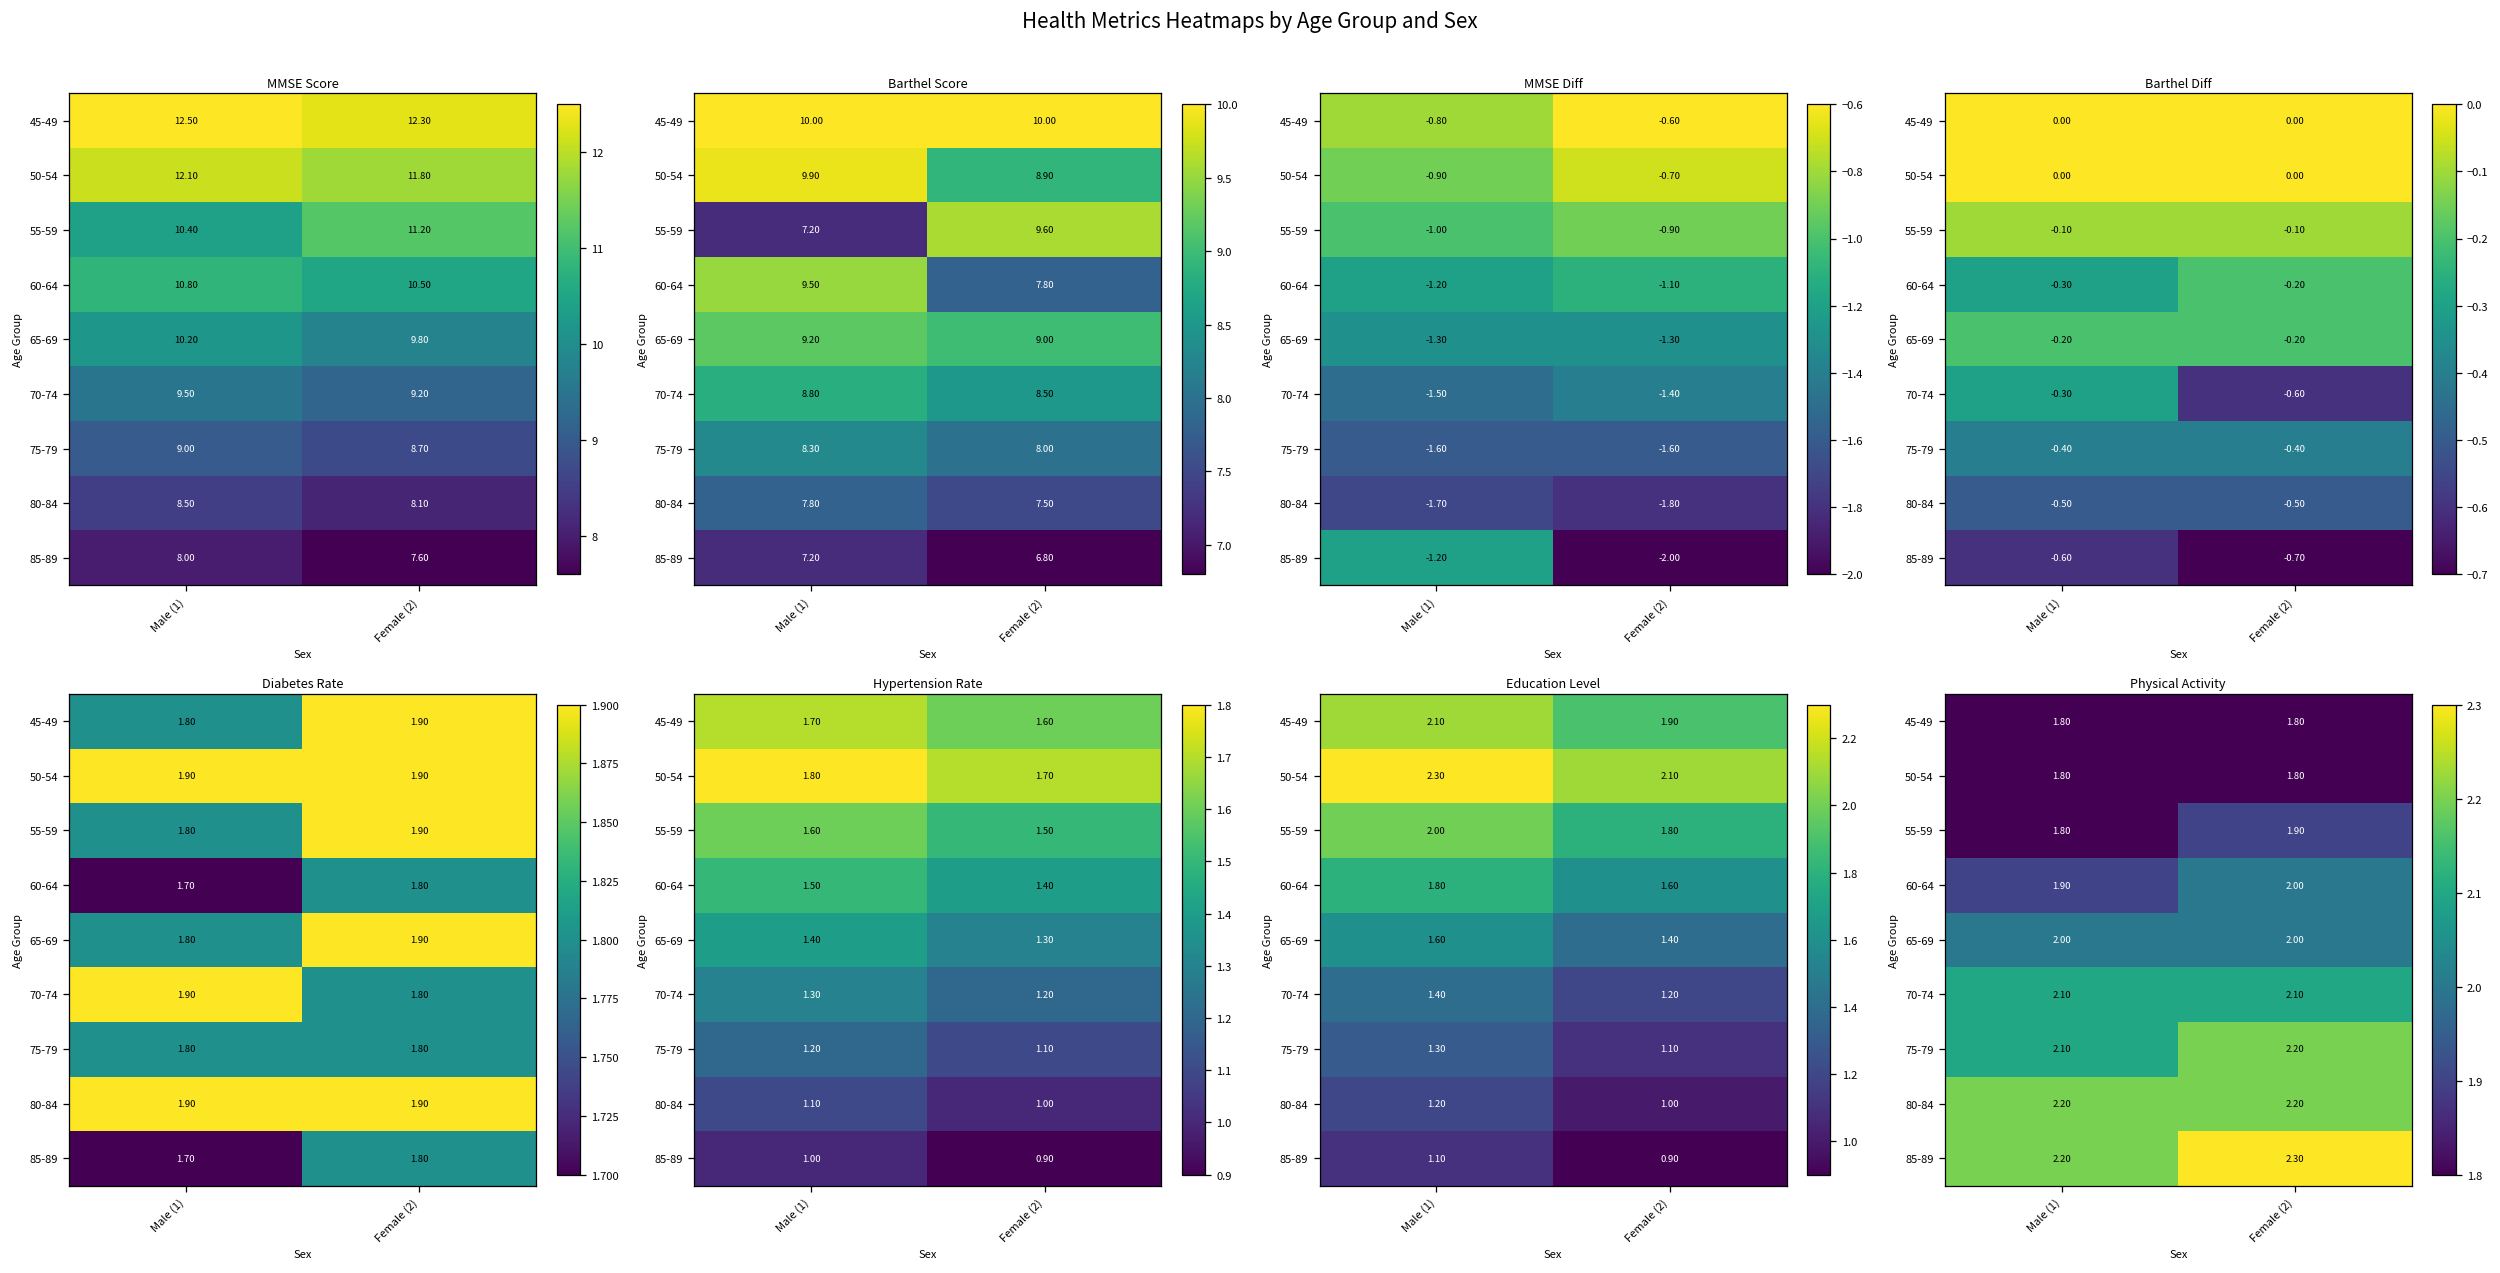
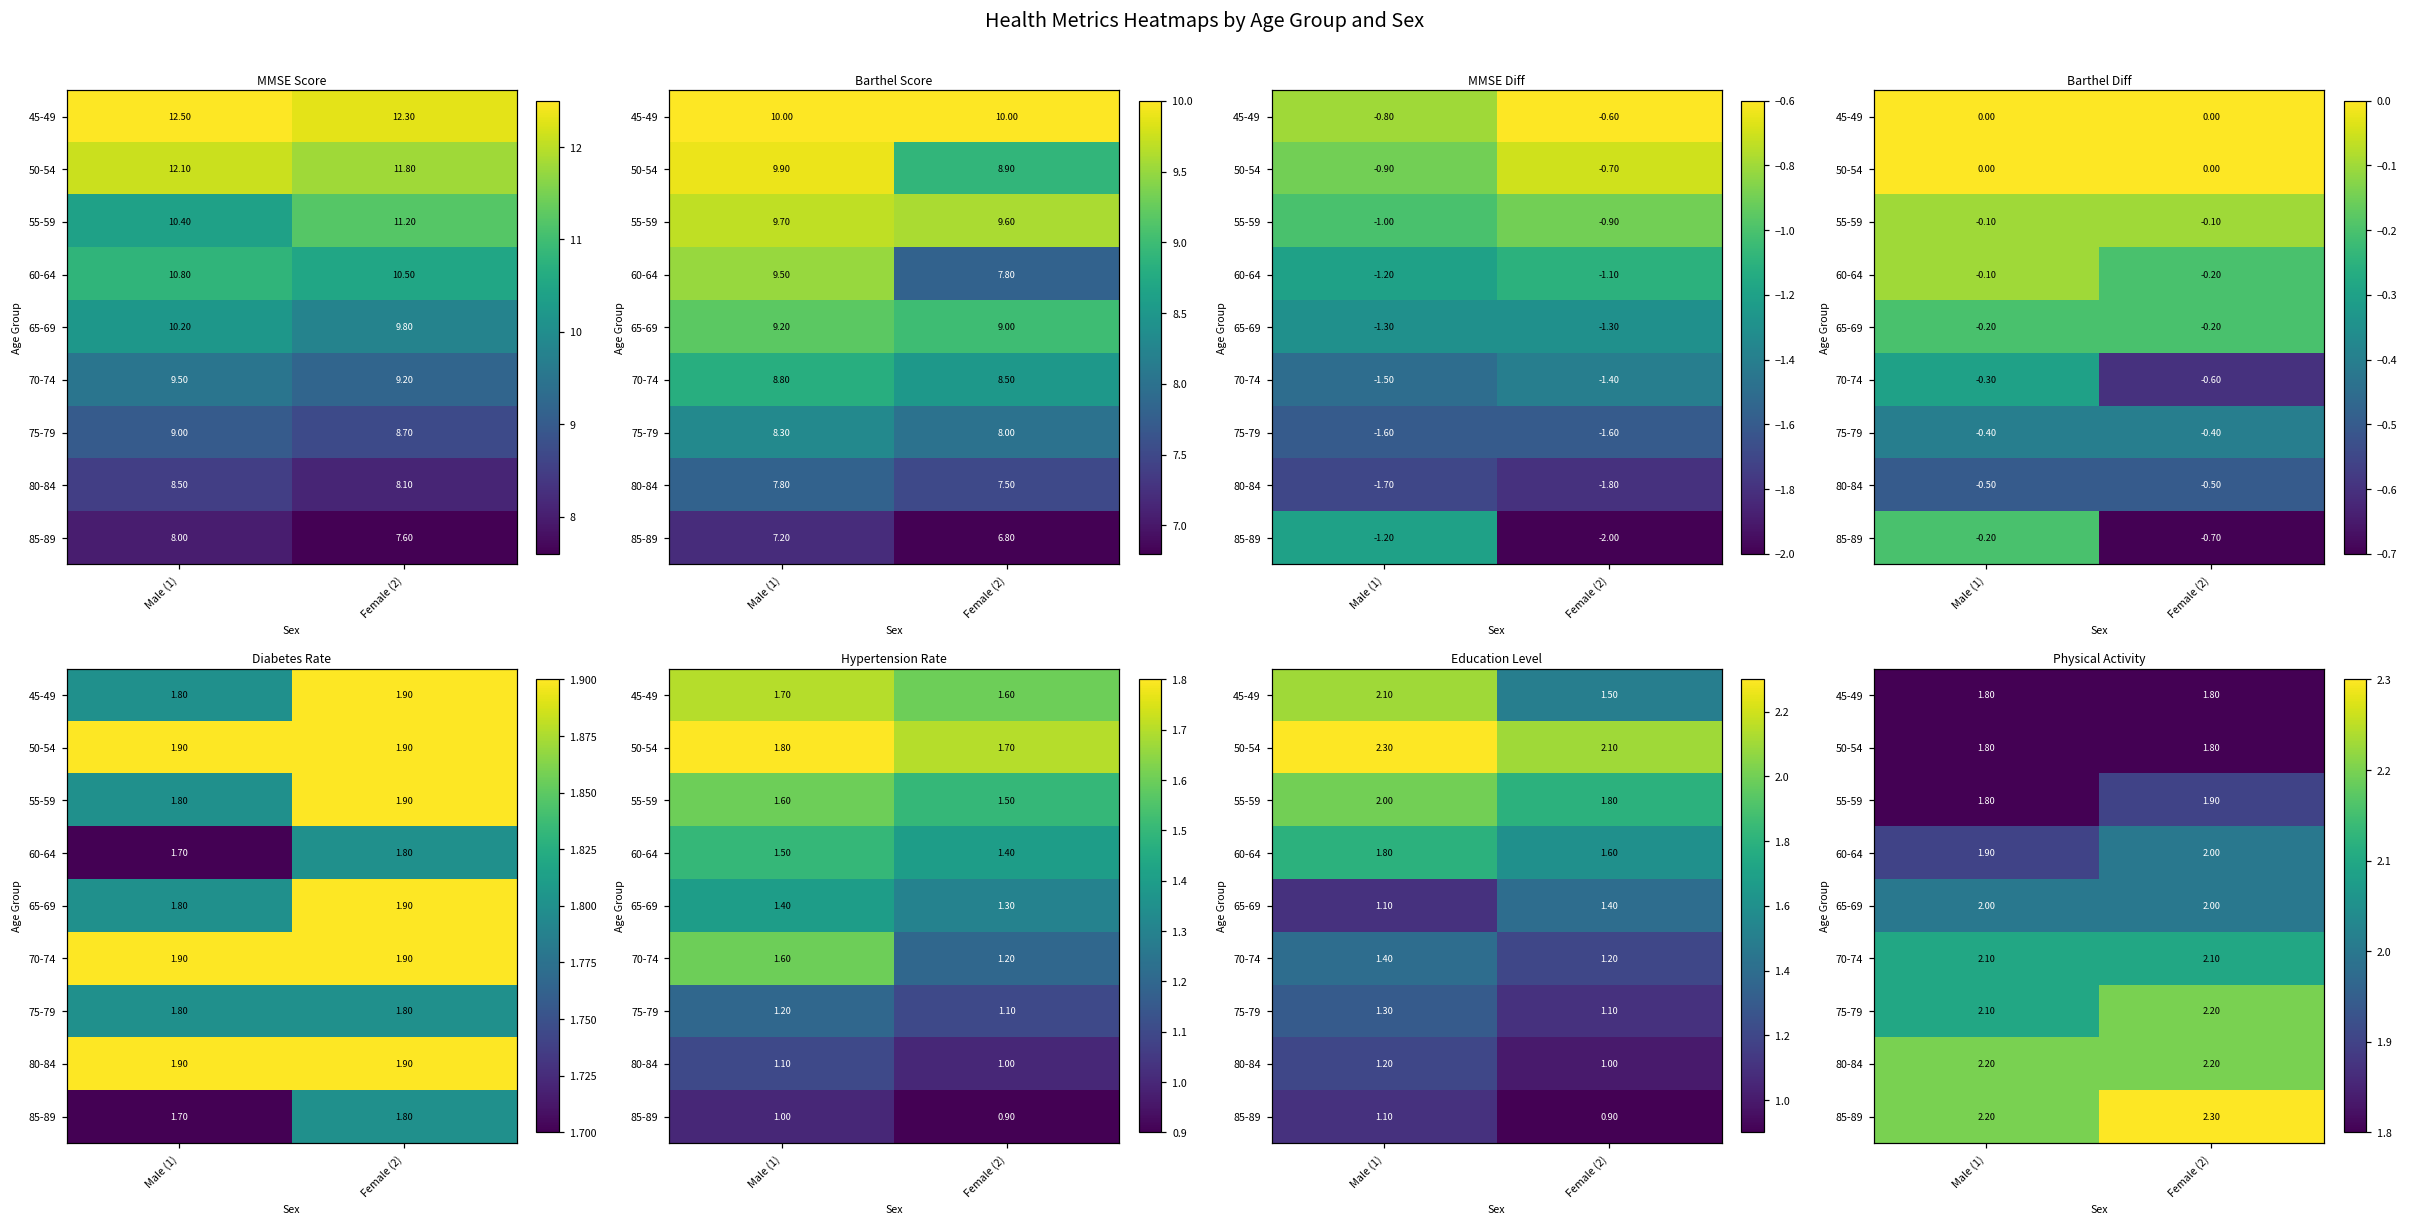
Barthel Score, 55-59, Male (1): 7.20 -> 9.70
Barthel Diff, 60-64, Male (1): -0.30 -> -0.10
Barthel Diff, 85-89, Male (1): -0.60 -> -0.20
Diabetes Rate, 70-74, Female (2): 1.80 -> 1.90
Hypertension Rate, 70-74, Male (1): 1.30 -> 1.60
Education Level, 45-49, Female (2): 1.90 -> 1.50
Education Level, 65-69, Male (1): 1.60 -> 1.10
